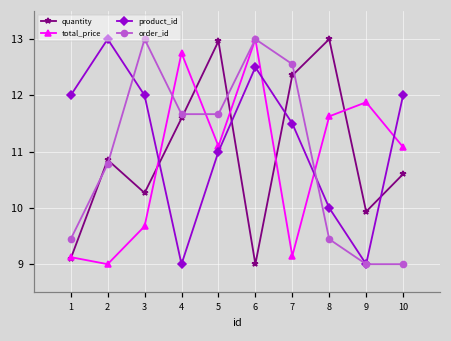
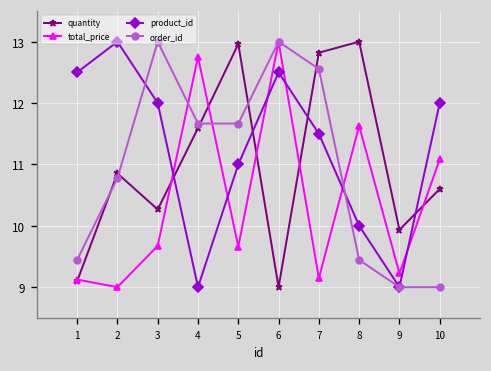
product_id, 1: 12.0 -> 12.5
total_price, 5: 11.1 -> 9.7
quantity, 7: 12.4 -> 12.8
total_price, 9: 11.9 -> 9.2
